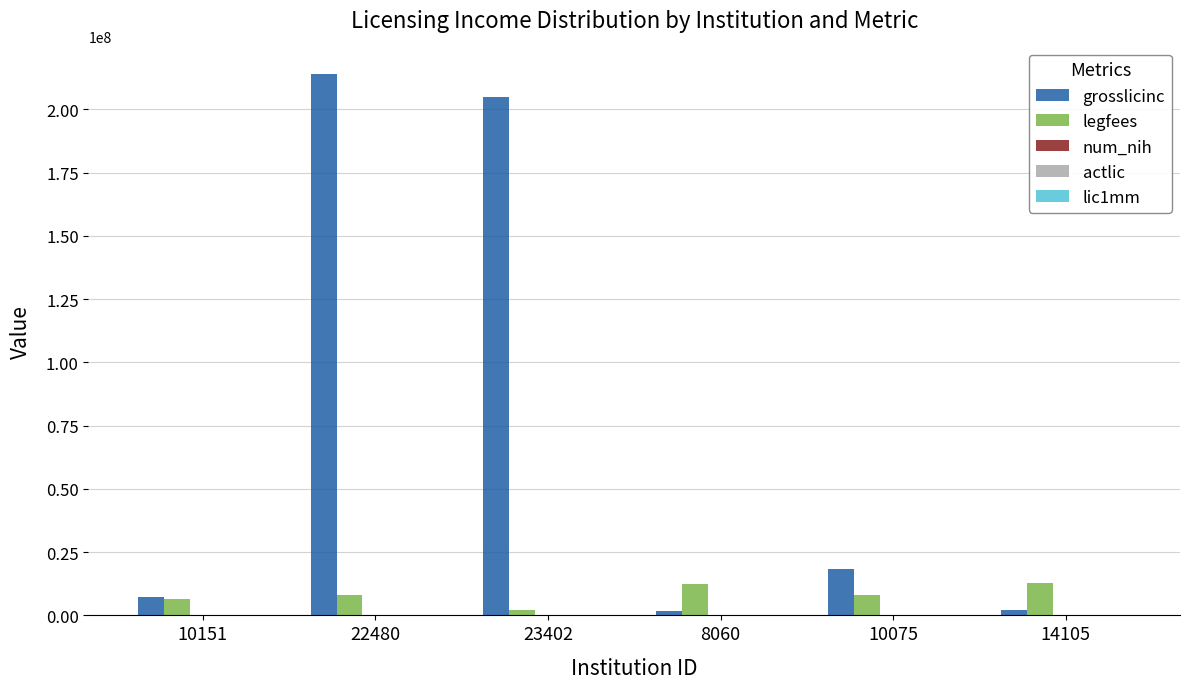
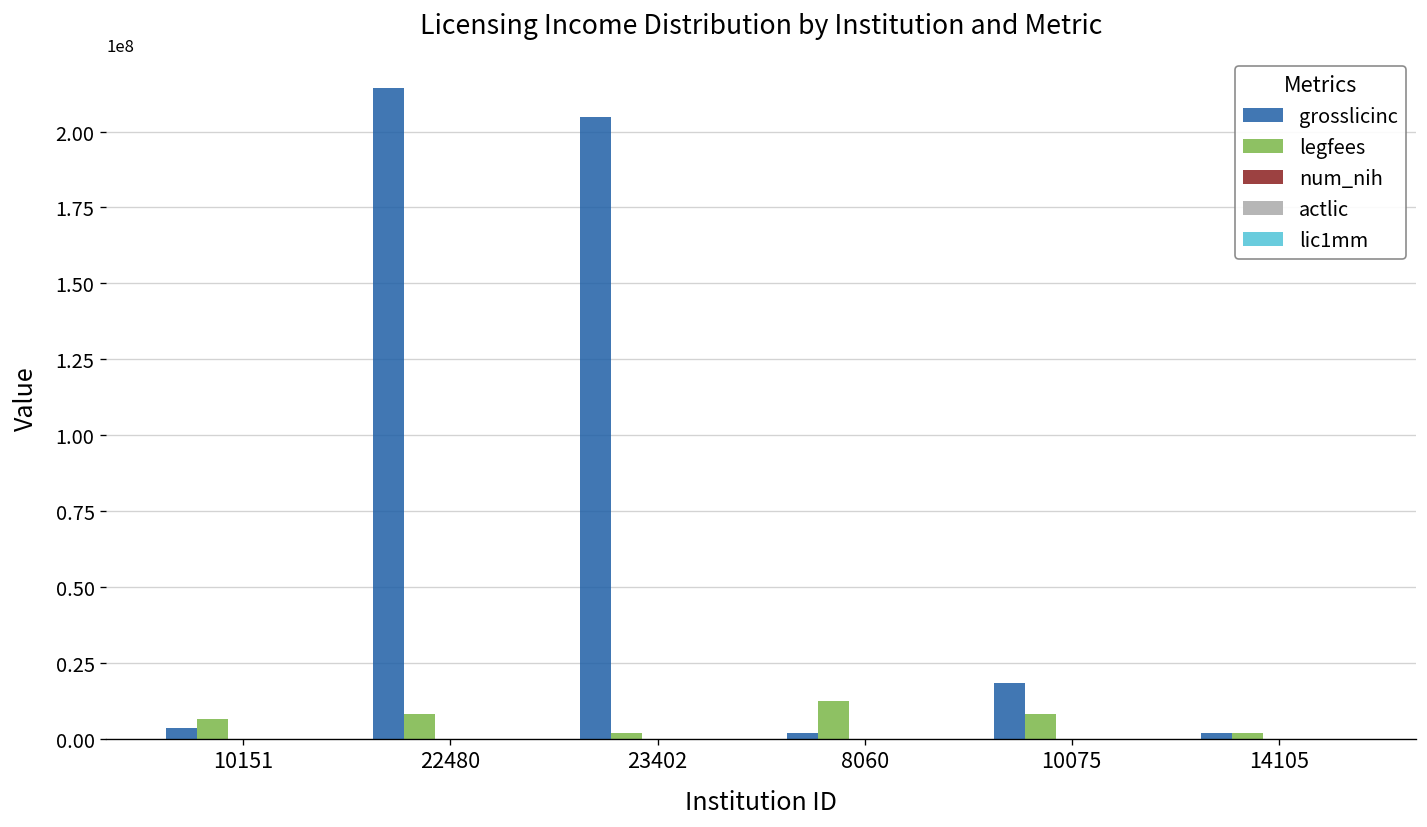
grosslicinc, 10151: 7000000 -> 4000000
legfees, 14105: 13000000 -> 2000000
